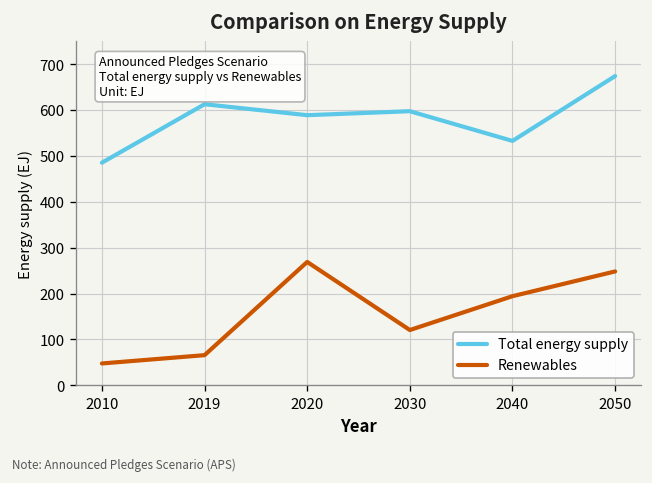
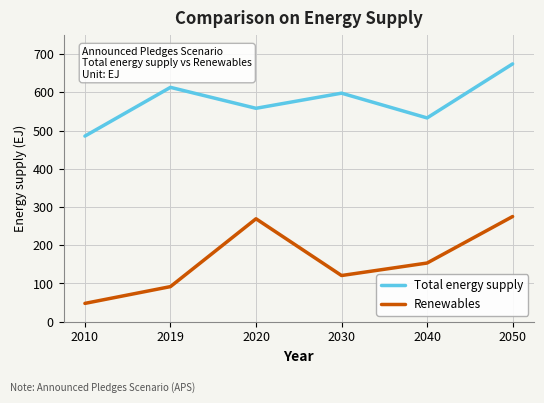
Renewables, 2019: 70 -> 90
Total energy supply, 2020: 590 -> 560
Renewables, 2040: 190 -> 150
Renewables, 2050: 250 -> 280
